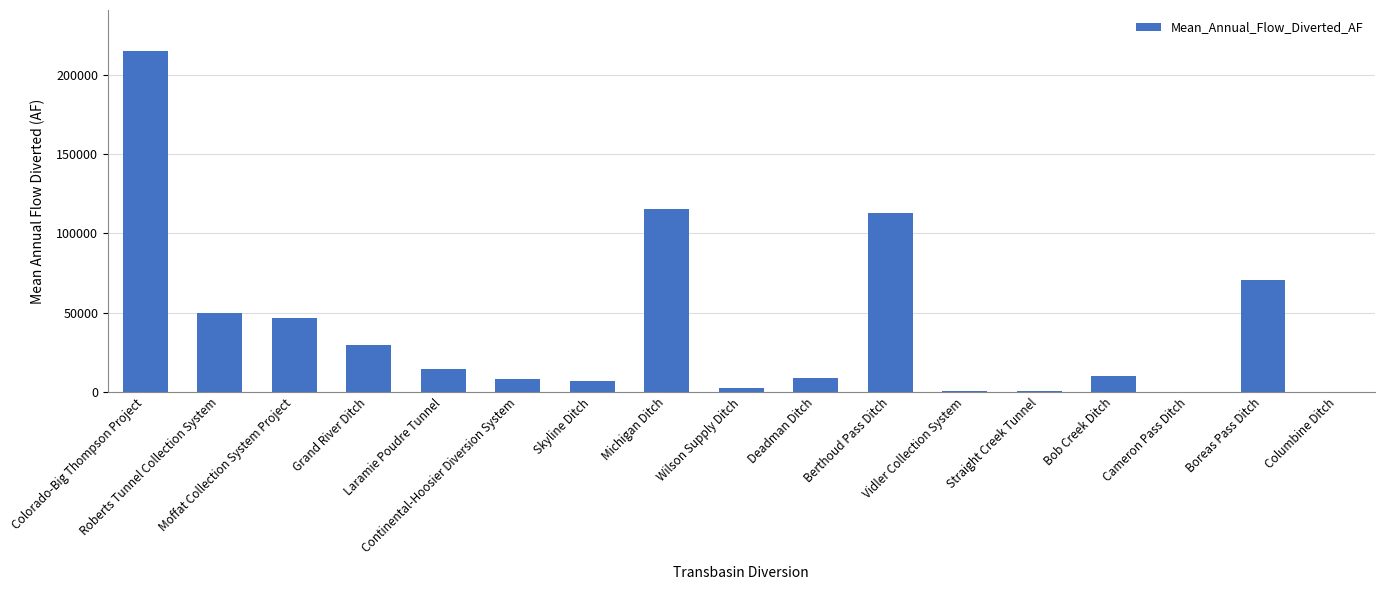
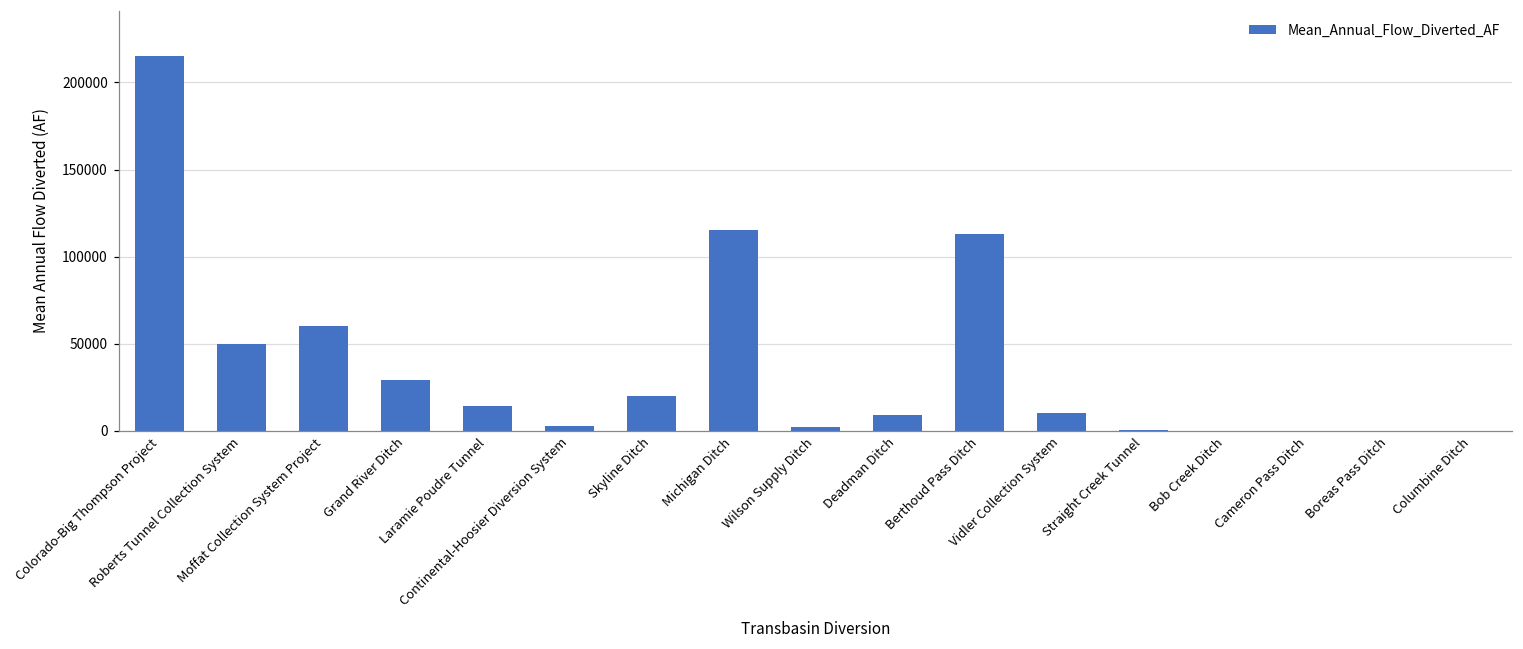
Moffat Collection System Project: 46000 -> 60000
Continental-Hoosier Diversion System: 8000 -> 3000
Skyline Ditch: 7000 -> 20000
Vidler Collection System: 1000 -> 10000
Bob Creek Ditch: 10000 -> 0
Boreas Pass Ditch: 70000 -> 0
